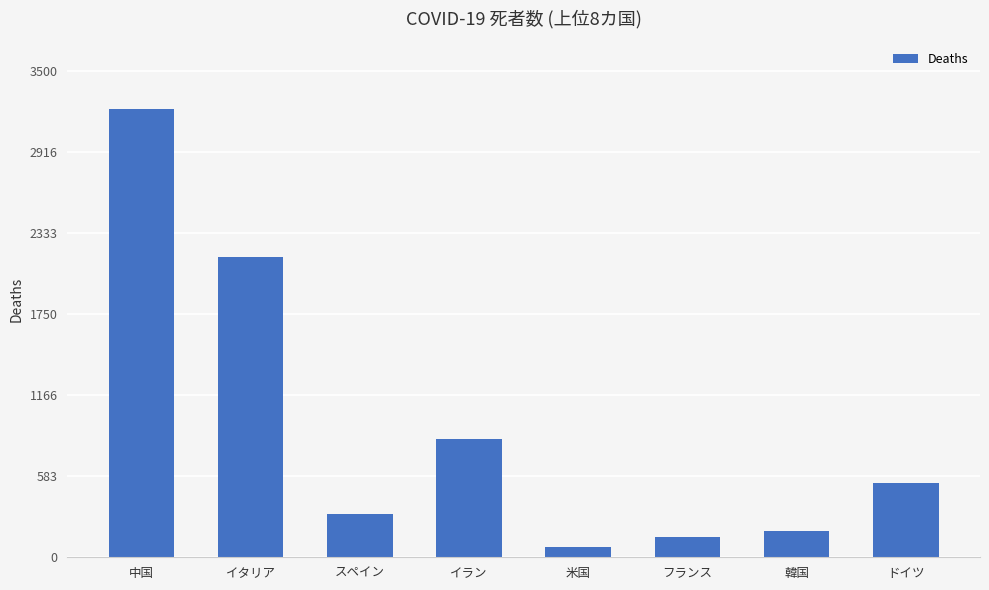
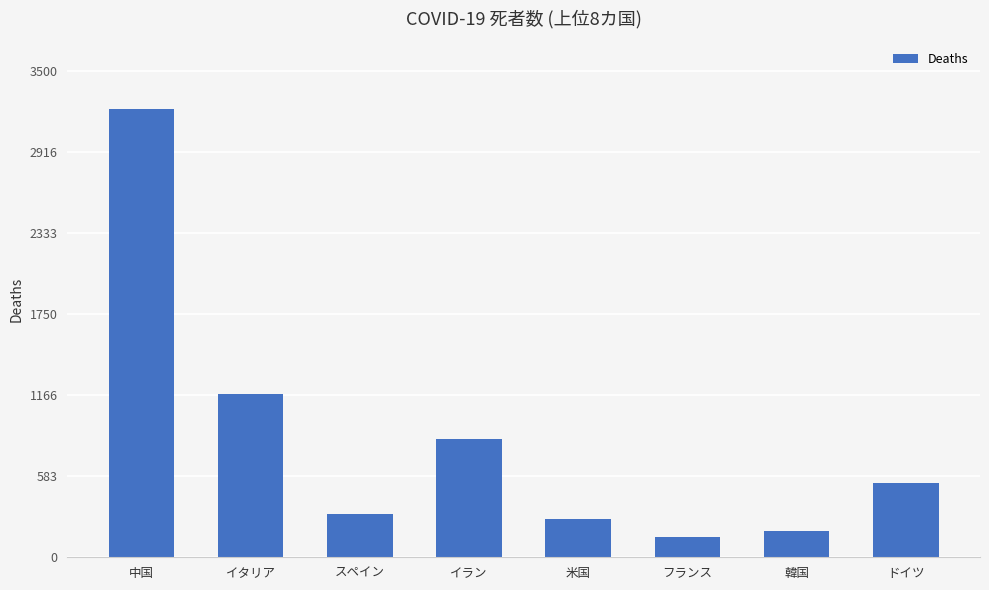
イタリア: 2160 -> 1180
米国: 70 -> 270
